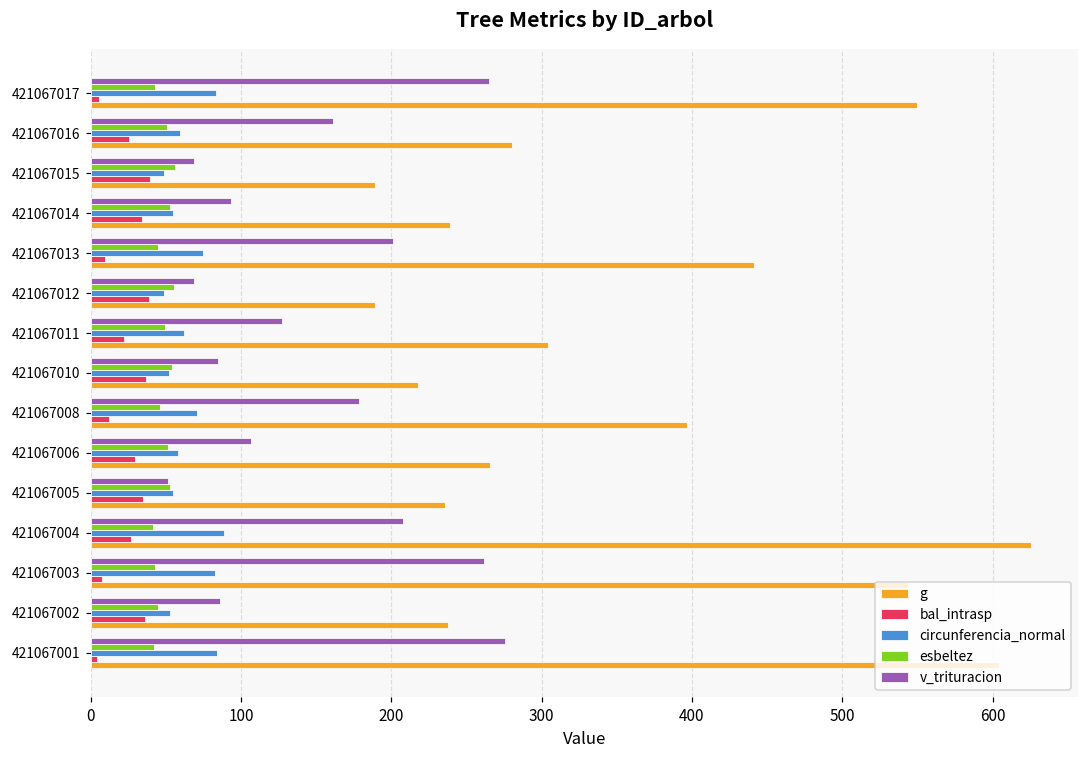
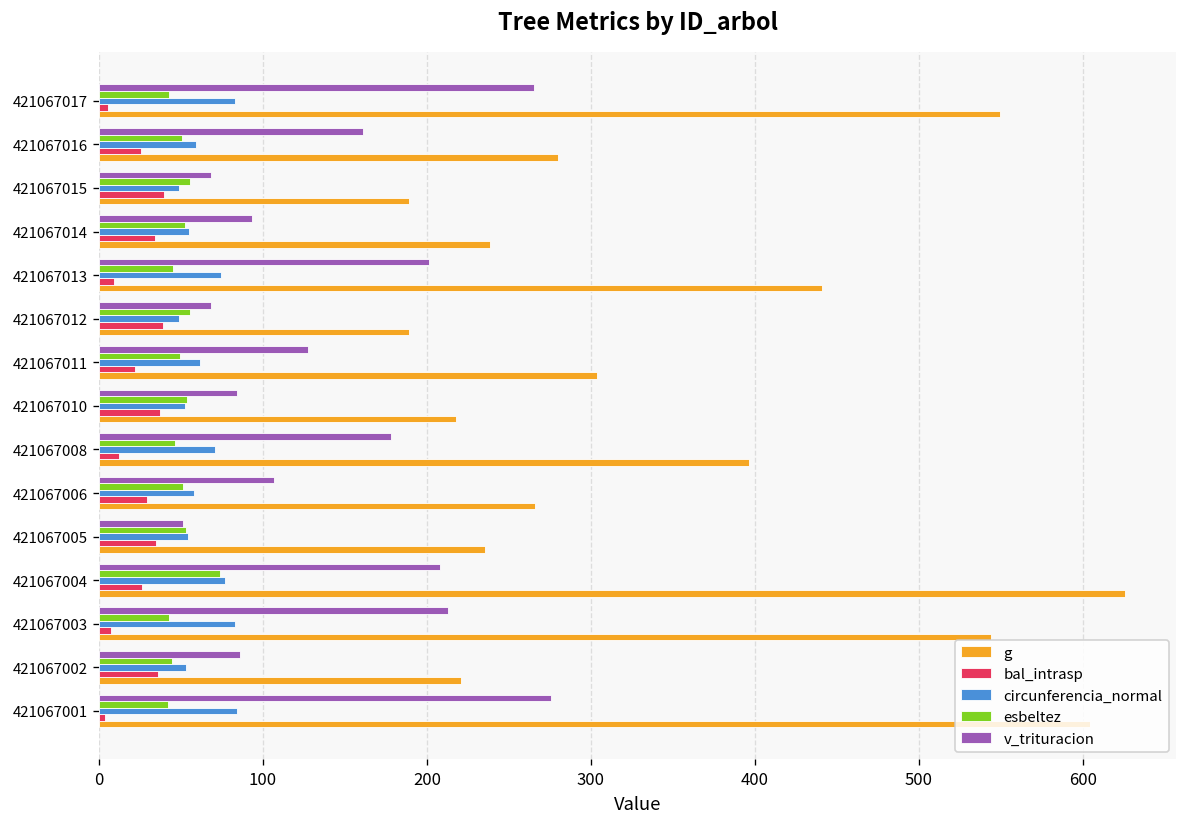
esbeltez, 421067004: 41 -> 74
circunferencia_normal, 421067004: 89 -> 77
v_trituracion, 421067003: 261 -> 213
g, 421067002: 238 -> 221
